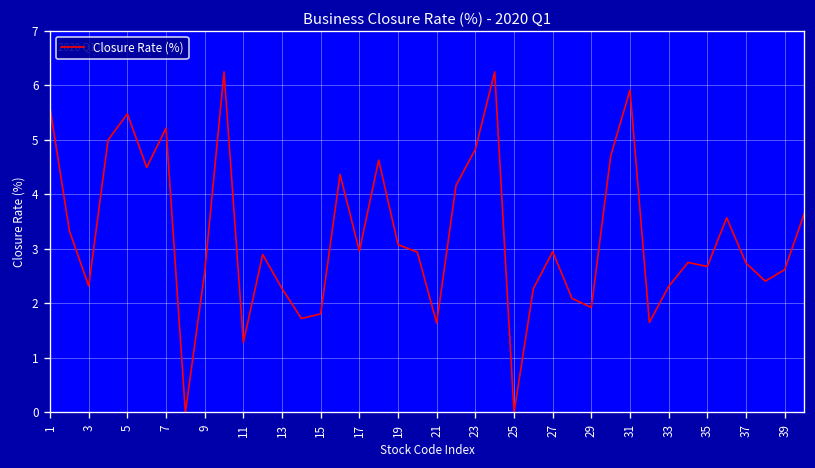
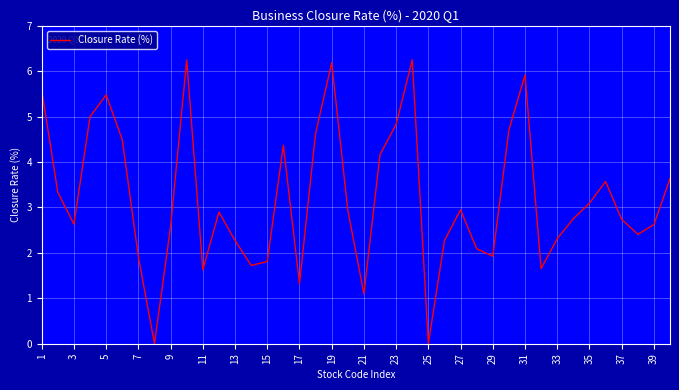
3: 2.3 -> 2.6
7: 5.2 -> 1.9
11: 1.3 -> 1.6
17: 3.0 -> 1.3
19: 3.1 -> 6.2
21: 1.6 -> 1.1
35: 2.7 -> 3.1
